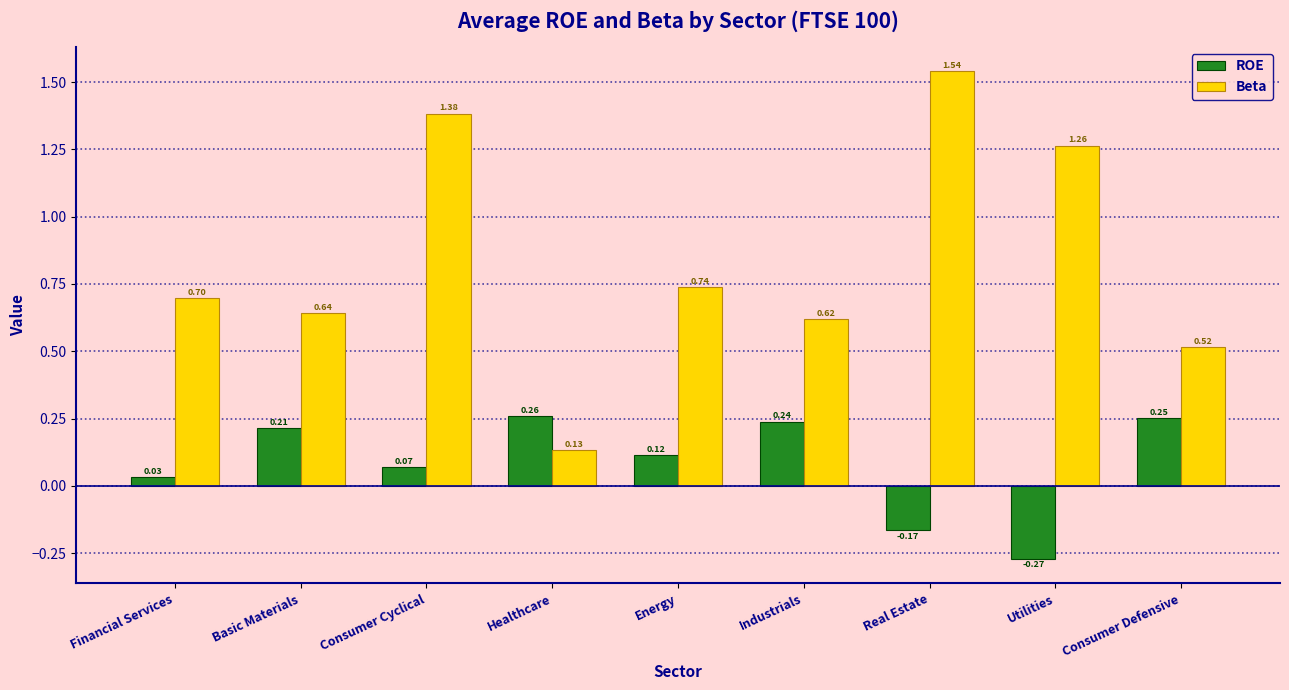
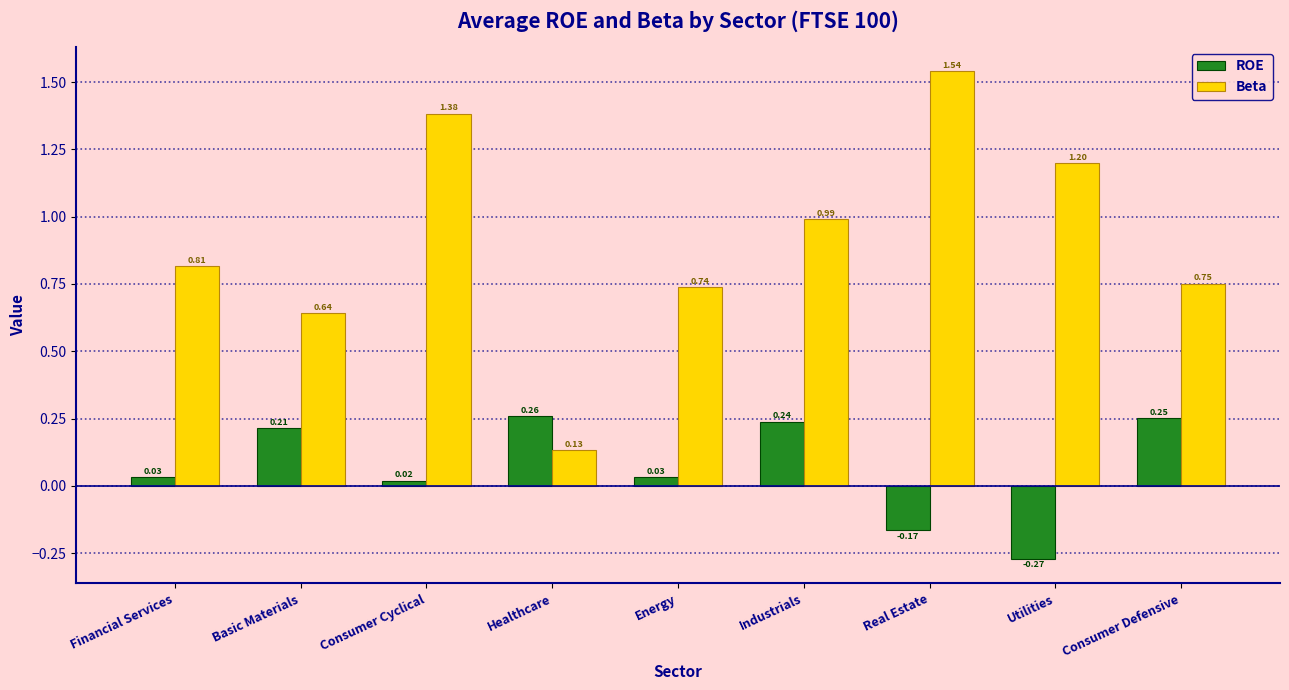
Beta, Financial Services: 0.70 -> 0.81
ROE, Consumer Cyclical: 0.07 -> 0.02
ROE, Energy: 0.12 -> 0.03
Beta, Industrials: 0.62 -> 0.99
Beta, Utilities: 1.26 -> 1.20
Beta, Consumer Defensive: 0.52 -> 0.75
